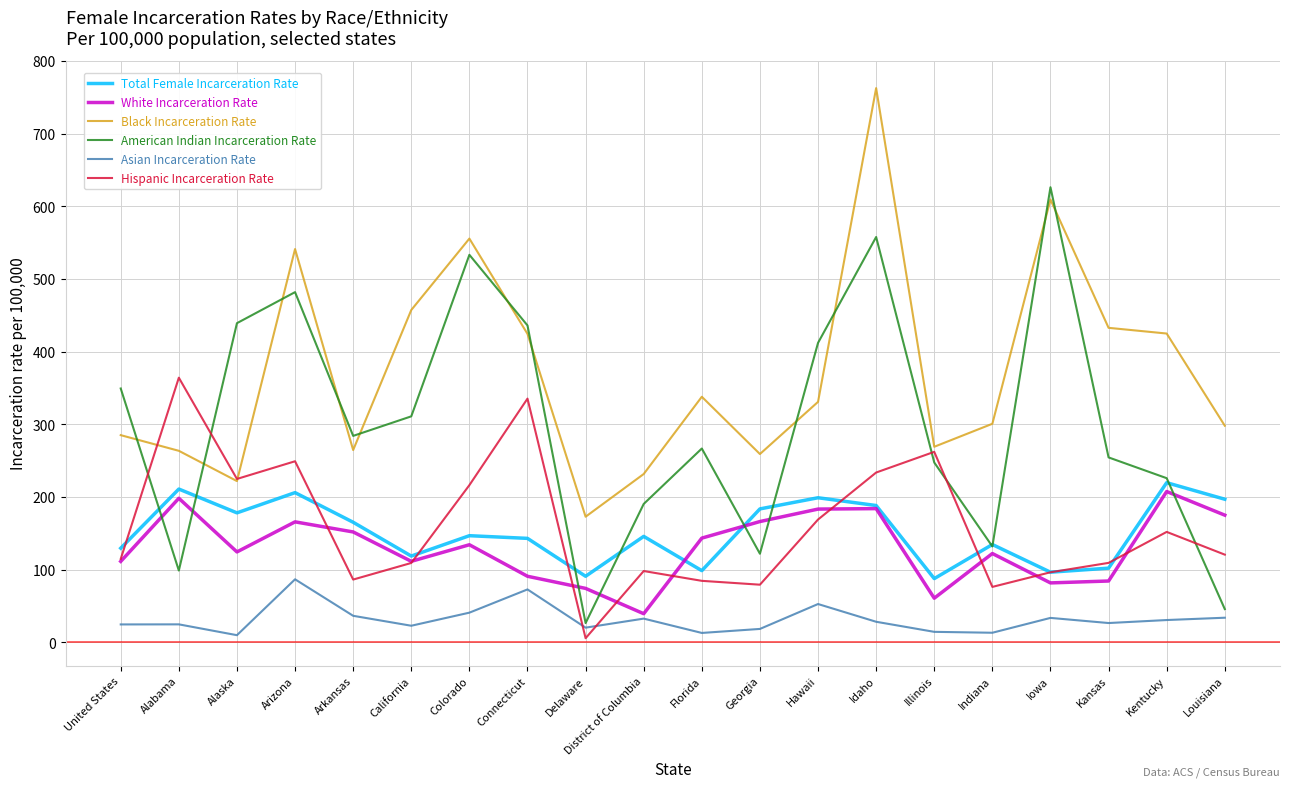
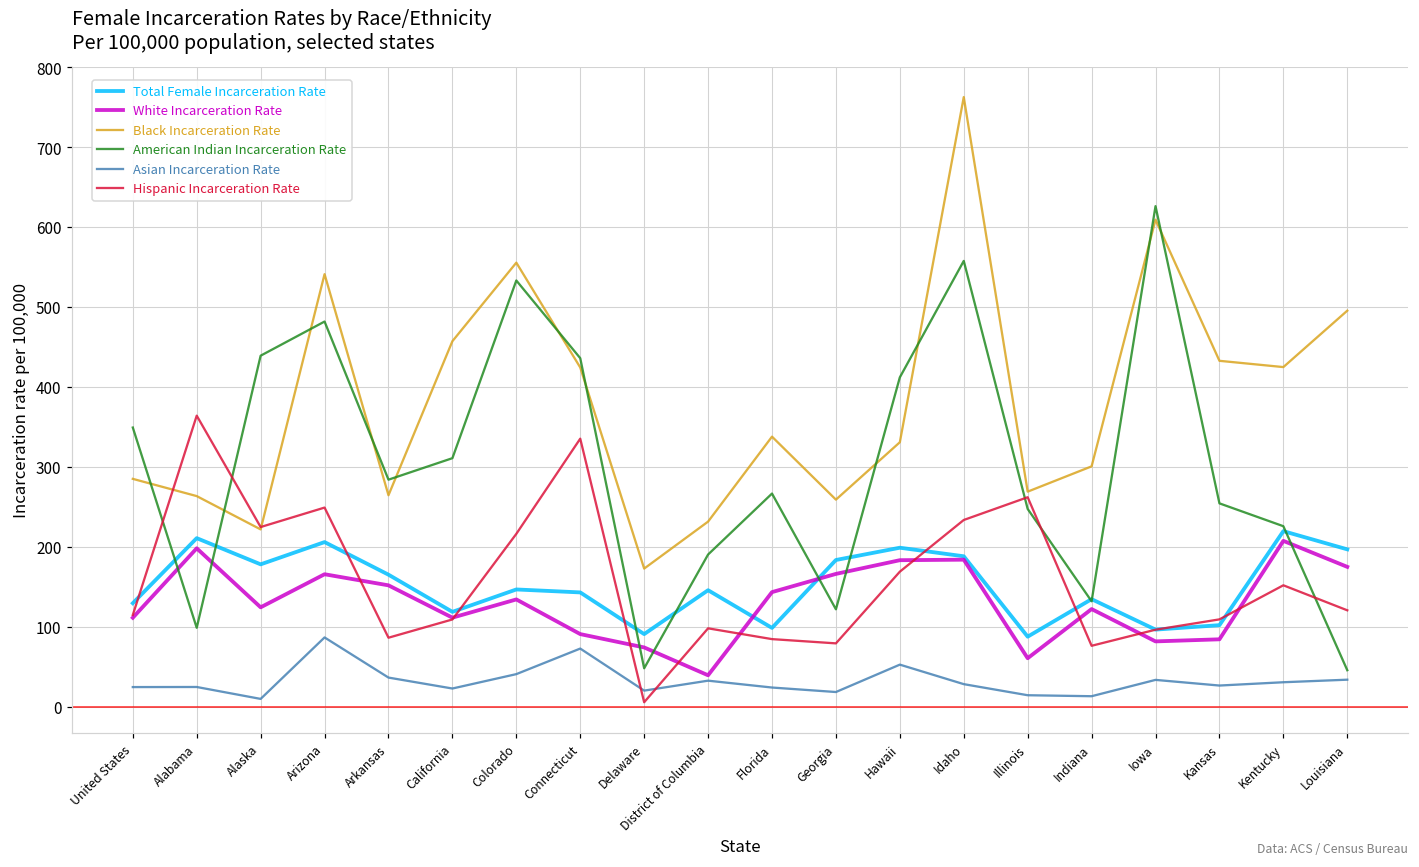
American Indian Incarceration Rate, Delaware: 30 -> 50
Asian Incarceration Rate, Florida: 10 -> 20
Black Incarceration Rate, Louisiana: 300 -> 500
